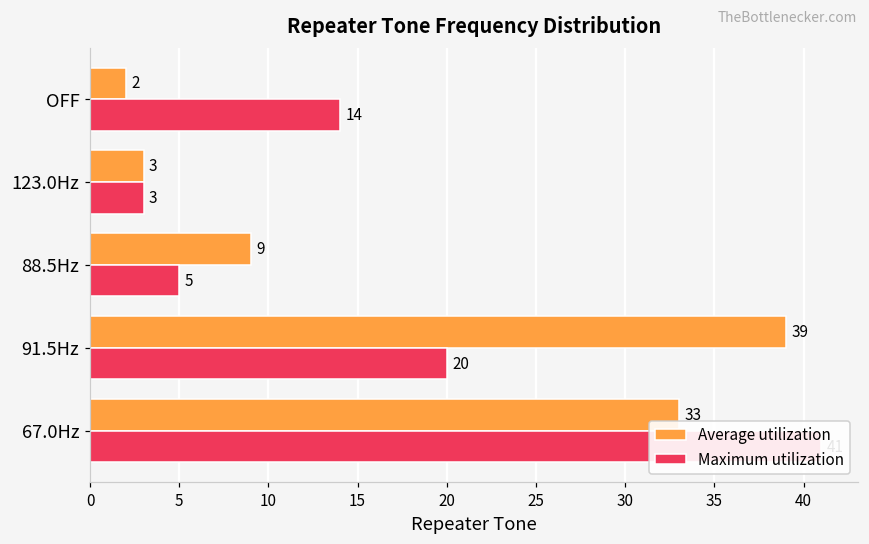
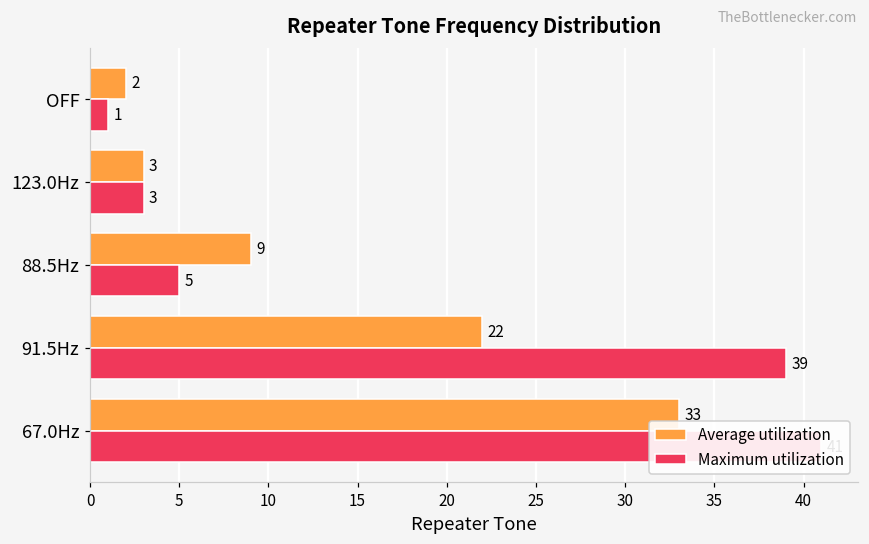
Maximum utilization, OFF: 14 -> 1
Average utilization, 91.5Hz: 39 -> 22
Maximum utilization, 91.5Hz: 20 -> 39
